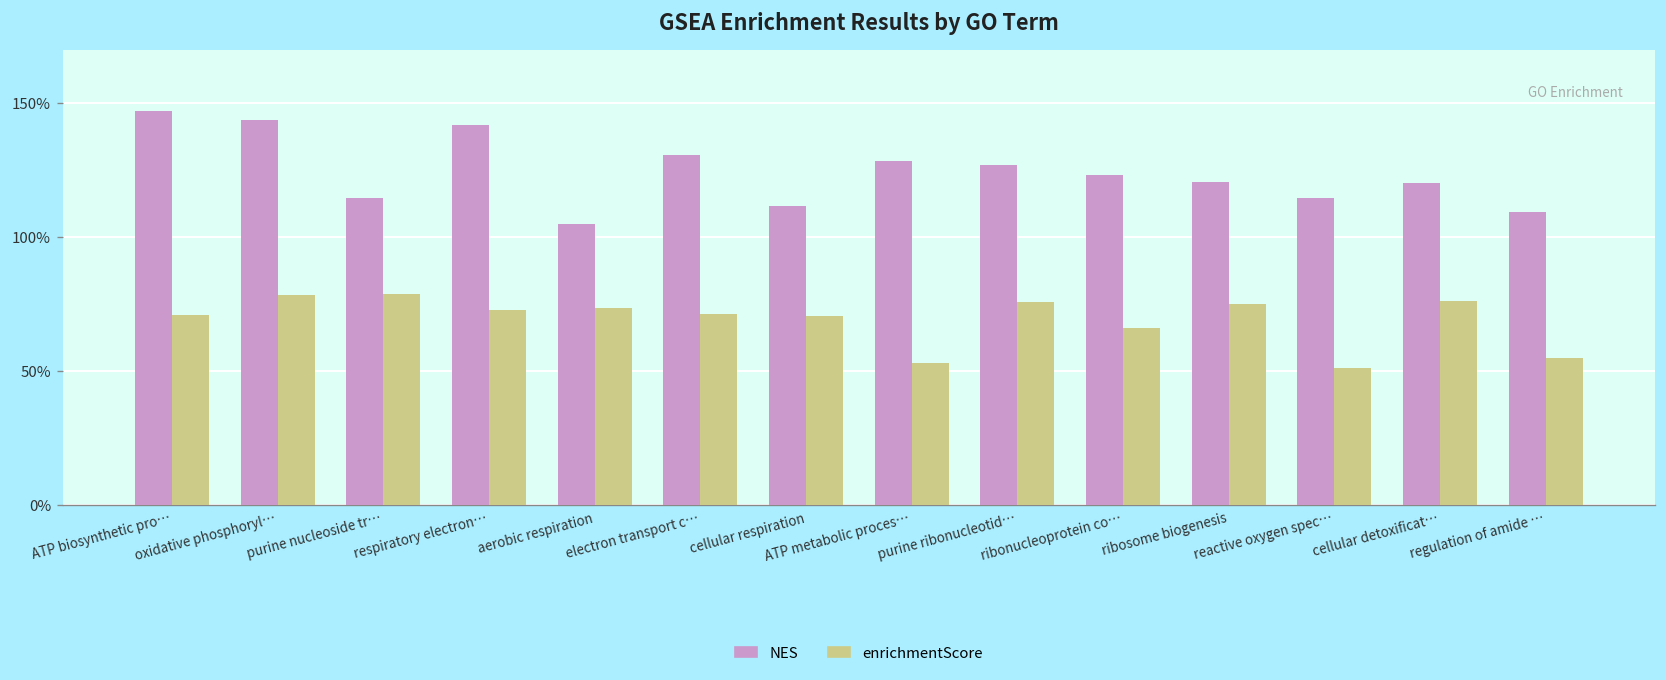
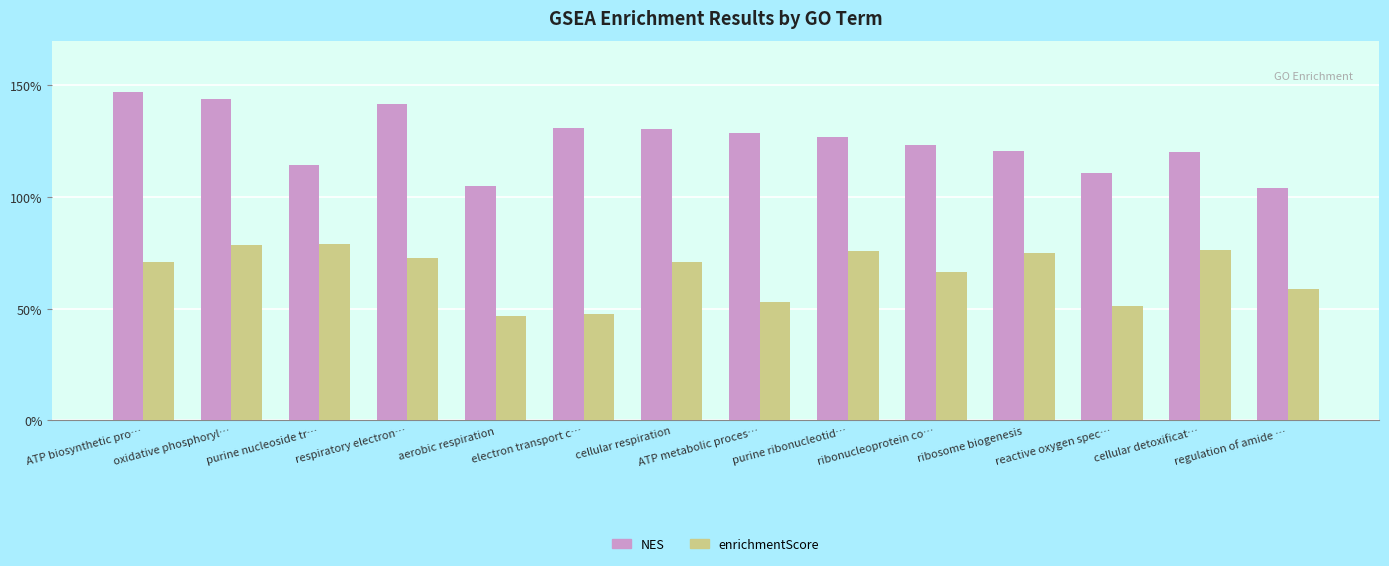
enrichmentScore, aerobic respiration: 74% -> 47%
enrichmentScore, electron transport c…: 71% -> 48%
NES, cellular respiration: 112% -> 131%
NES, reactive oxygen spec…: 115% -> 111%
NES, regulation of amide …: 110% -> 104%
enrichmentScore, regulation of amide …: 55% -> 59%
